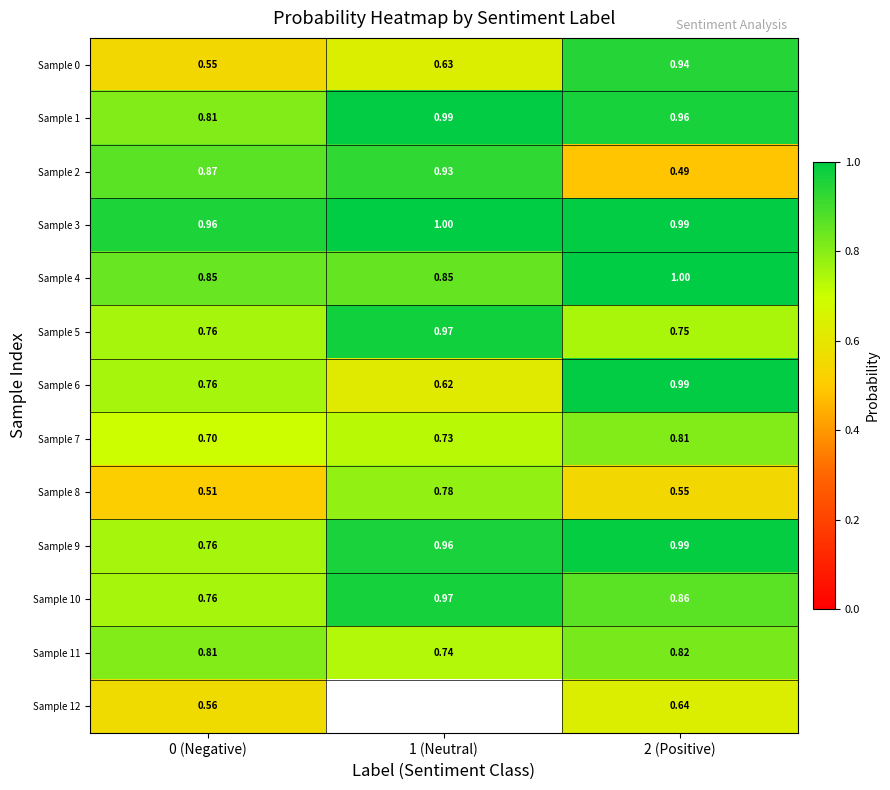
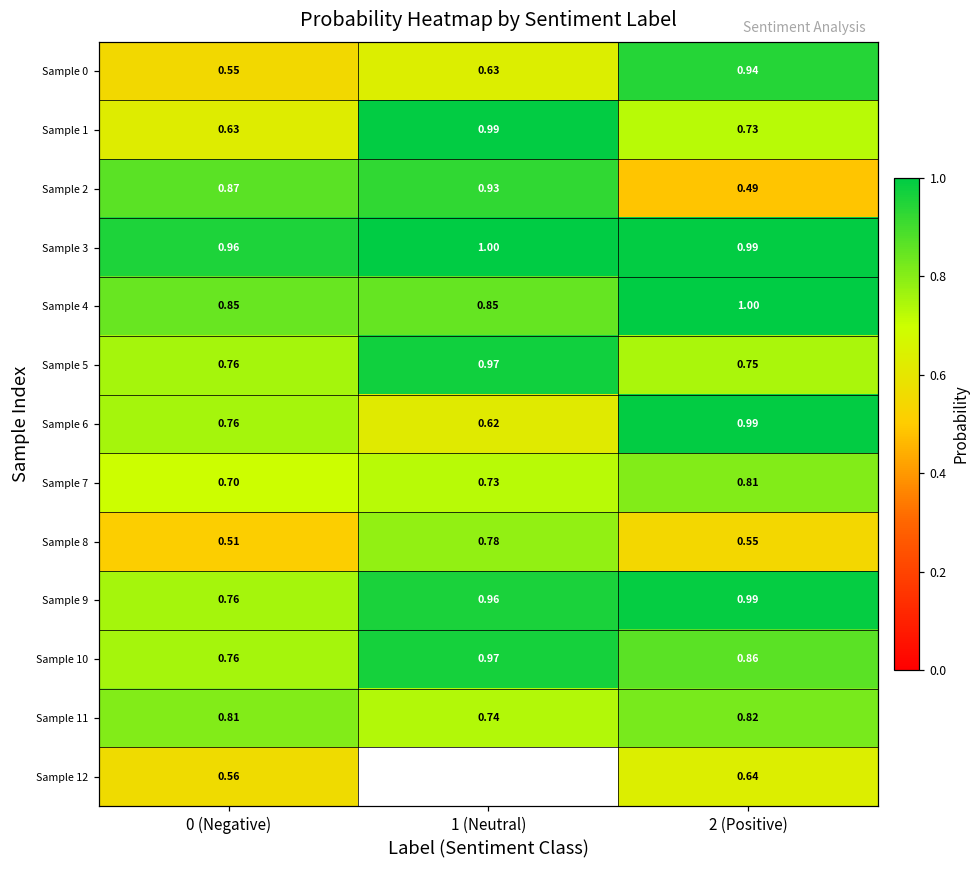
Sample 1, 0 (Negative): 0.81 -> 0.63
Sample 1, 2 (Positive): 0.96 -> 0.73
